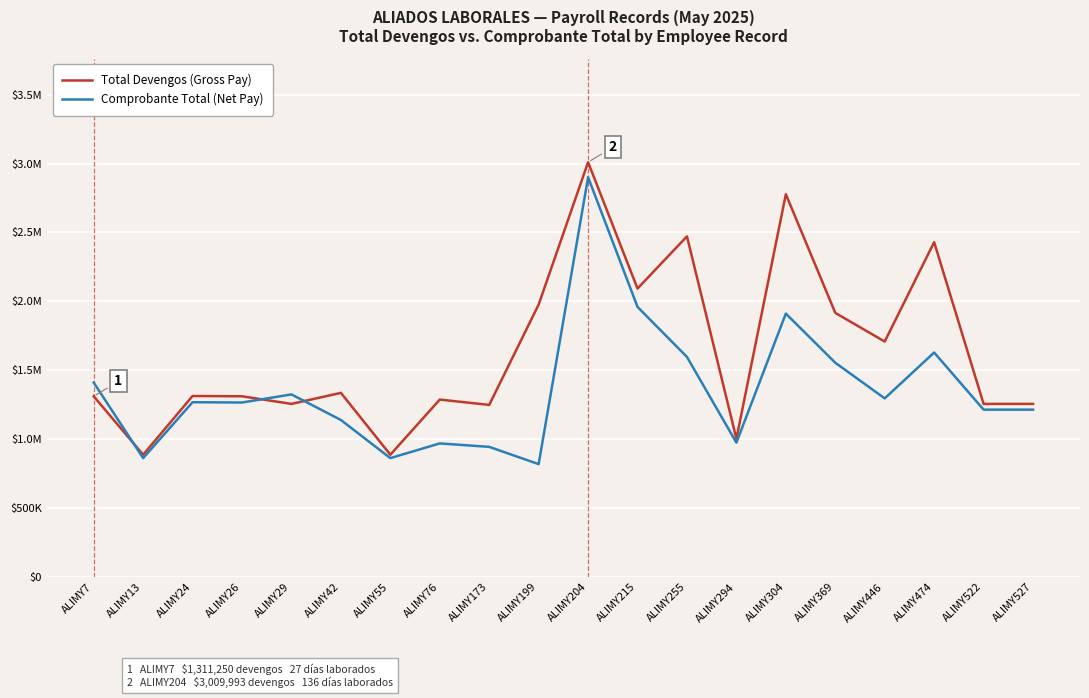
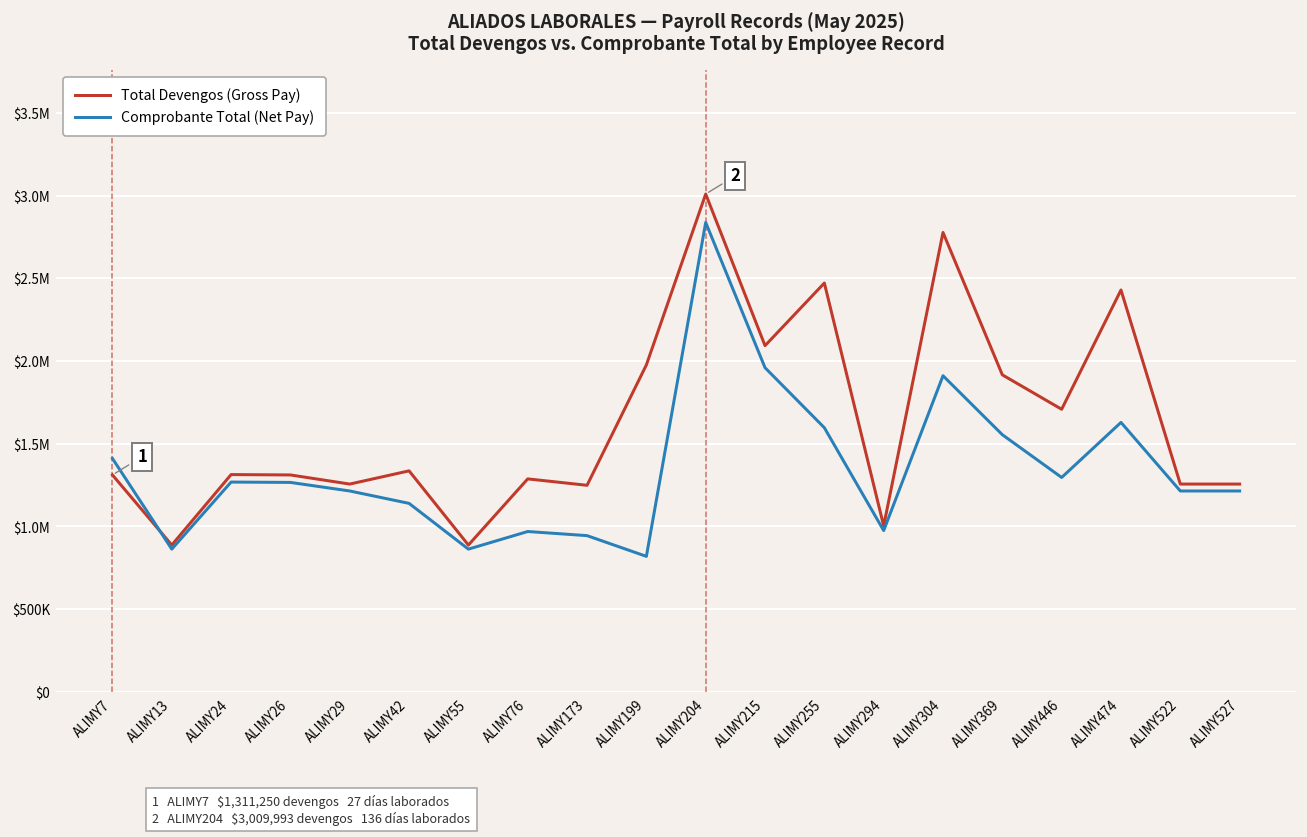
Comprobante Total (Net Pay), ALIMY29: $1320000 -> $1210000
Comprobante Total (Net Pay), ALIMY204: $2900000 -> $2840000
